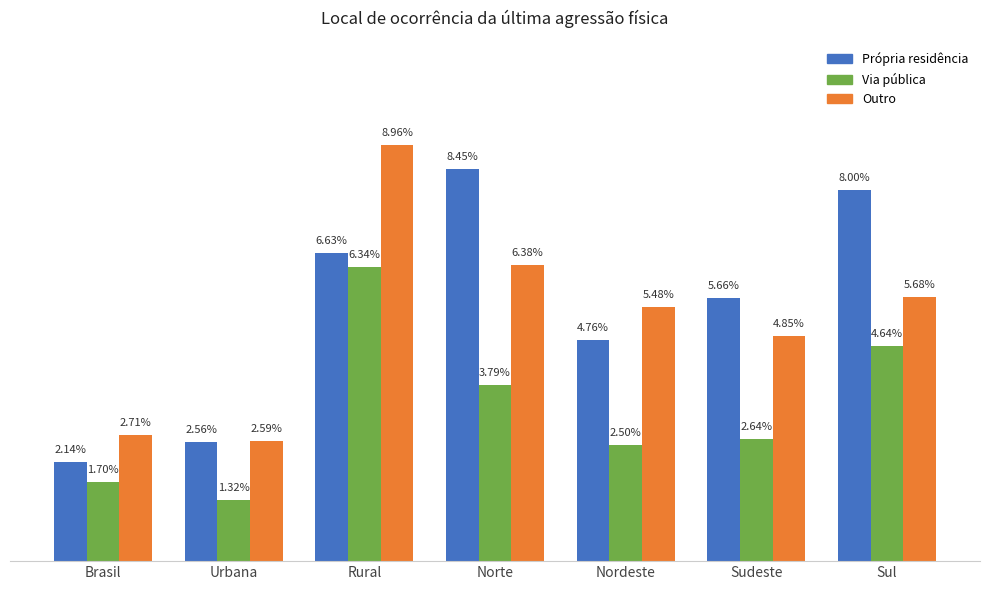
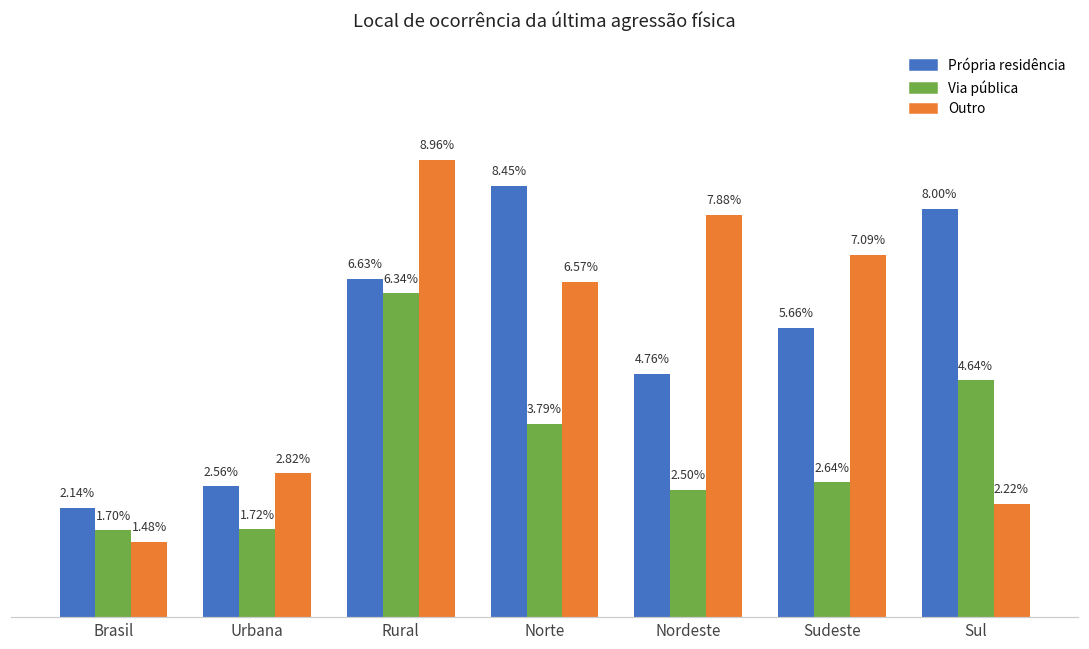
Outro, Brasil: 2.71% -> 1.48%
Via pública, Urbana: 1.32% -> 1.72%
Outro, Urbana: 2.59% -> 2.82%
Outro, Norte: 6.38% -> 6.57%
Outro, Nordeste: 5.48% -> 7.88%
Outro, Sudeste: 4.85% -> 7.09%
Outro, Sul: 5.68% -> 2.22%
